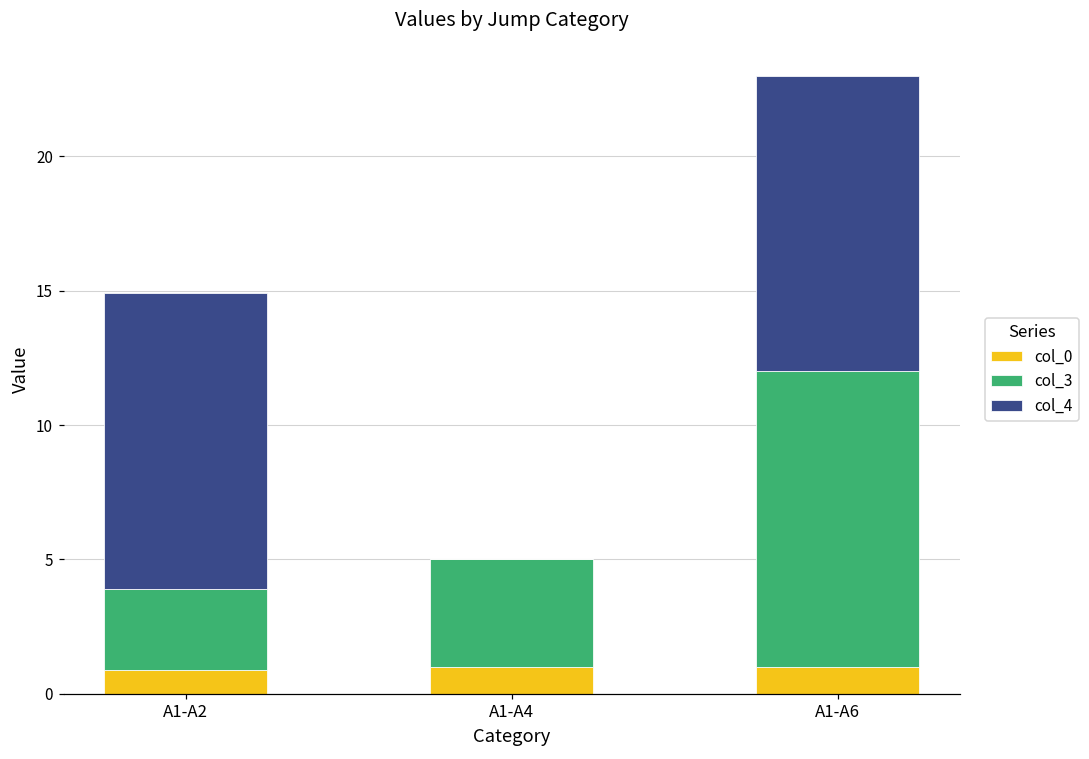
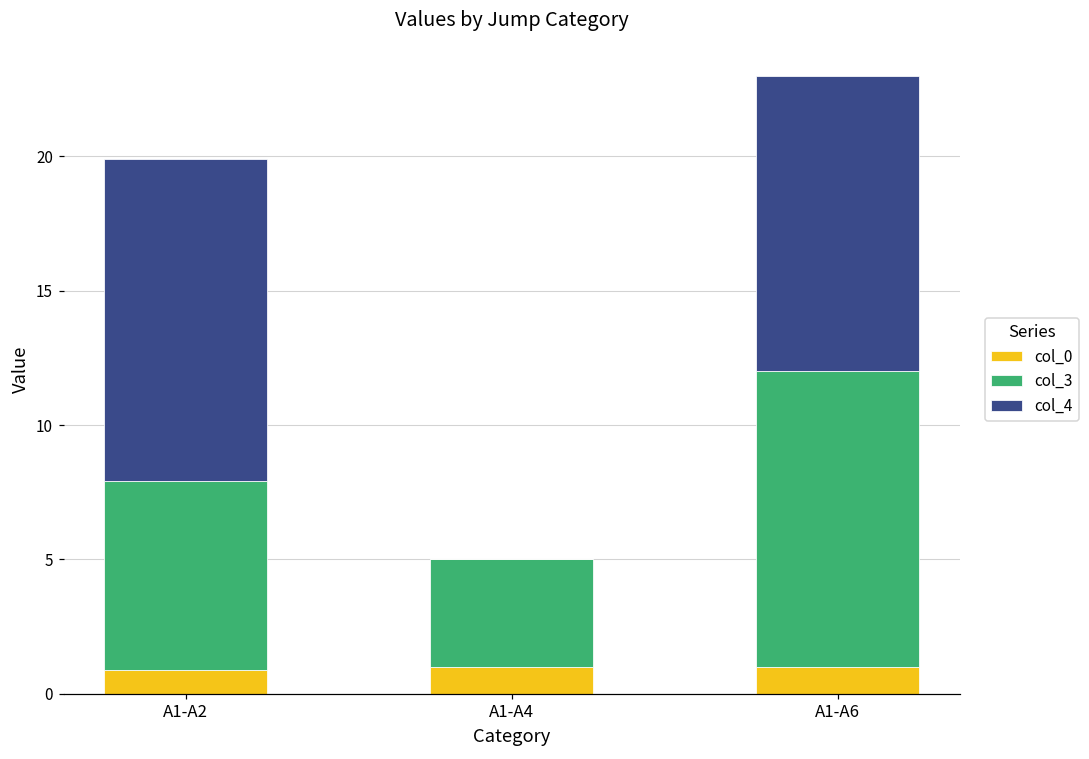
col_3, A1-A2: 3 -> 7
col_4, A1-A2: 11 -> 12
